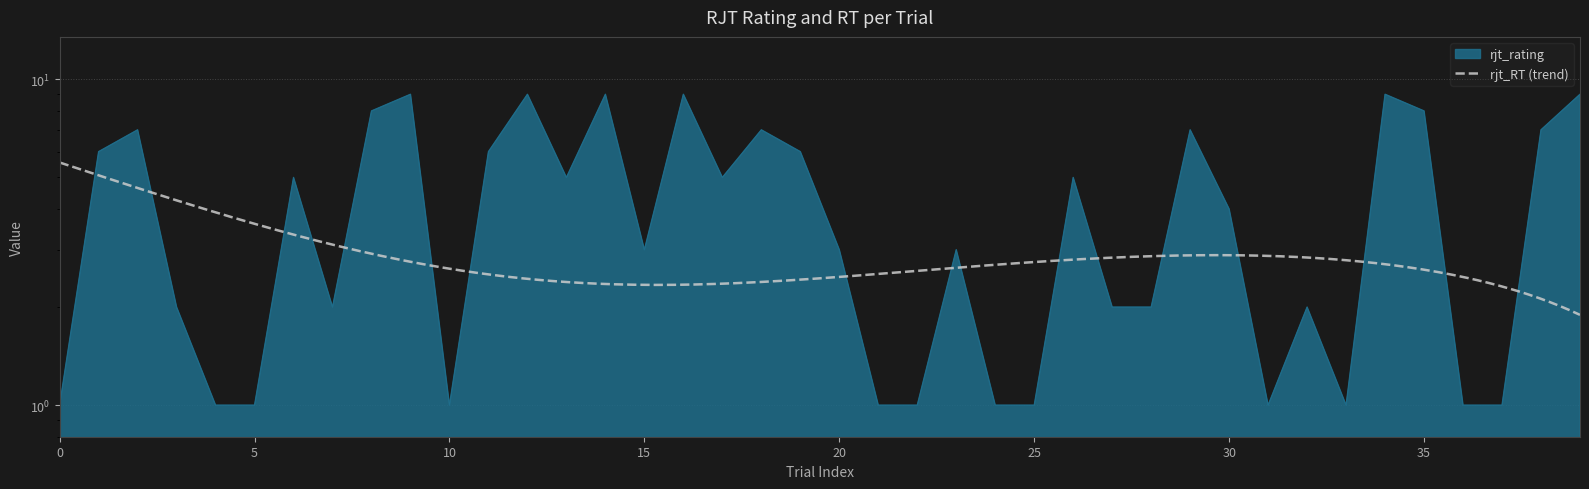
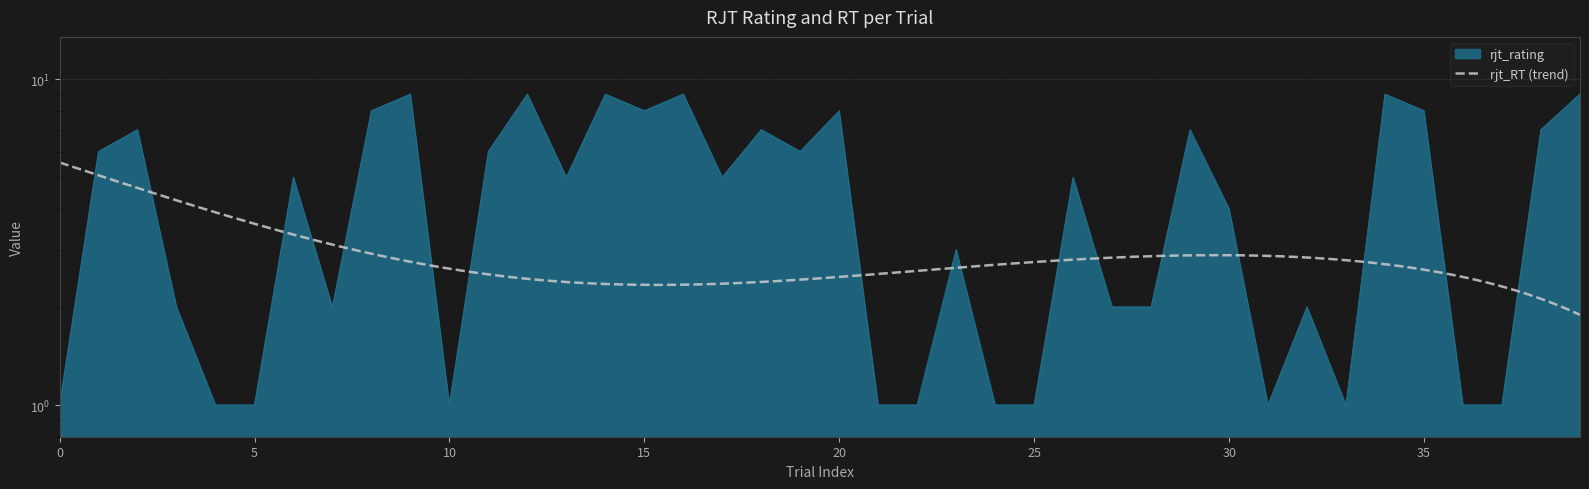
rjt_rating, 15: 3 -> 8
rjt_rating, 20: 3 -> 8
